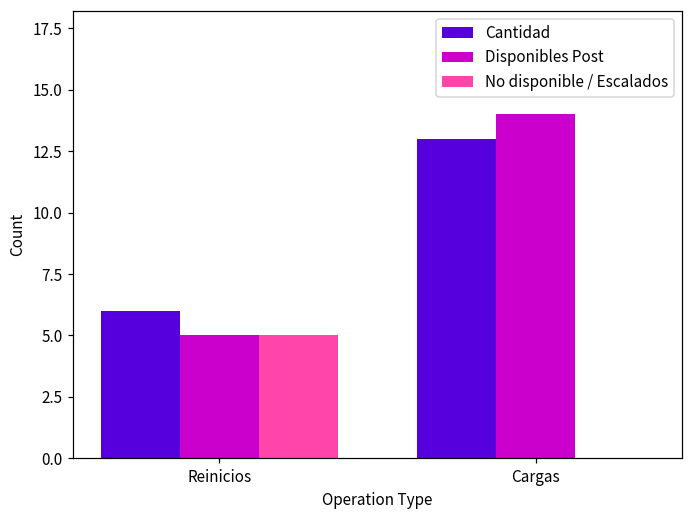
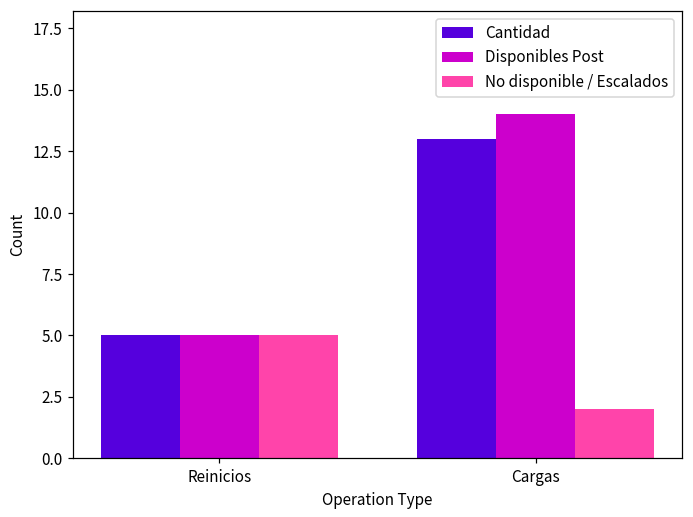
Cantidad, Reinicios: 6 -> 5
No disponible / Escalados, Cargas: 0 -> 2
